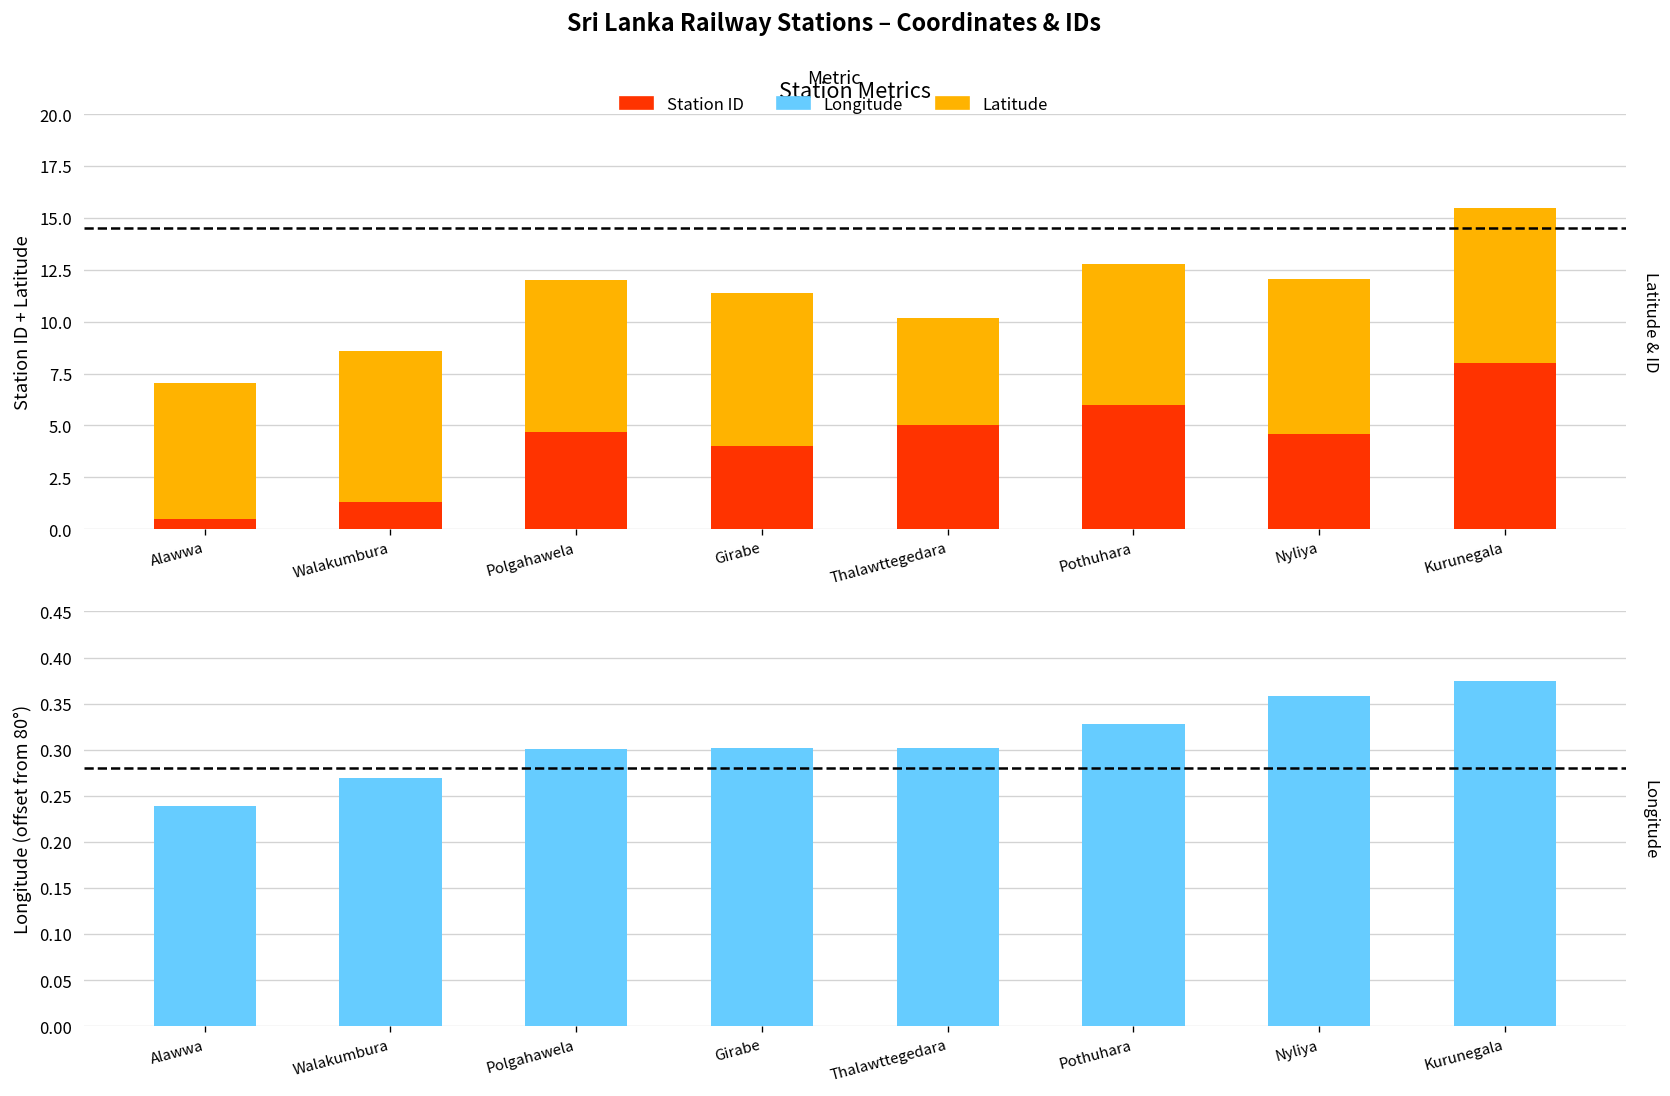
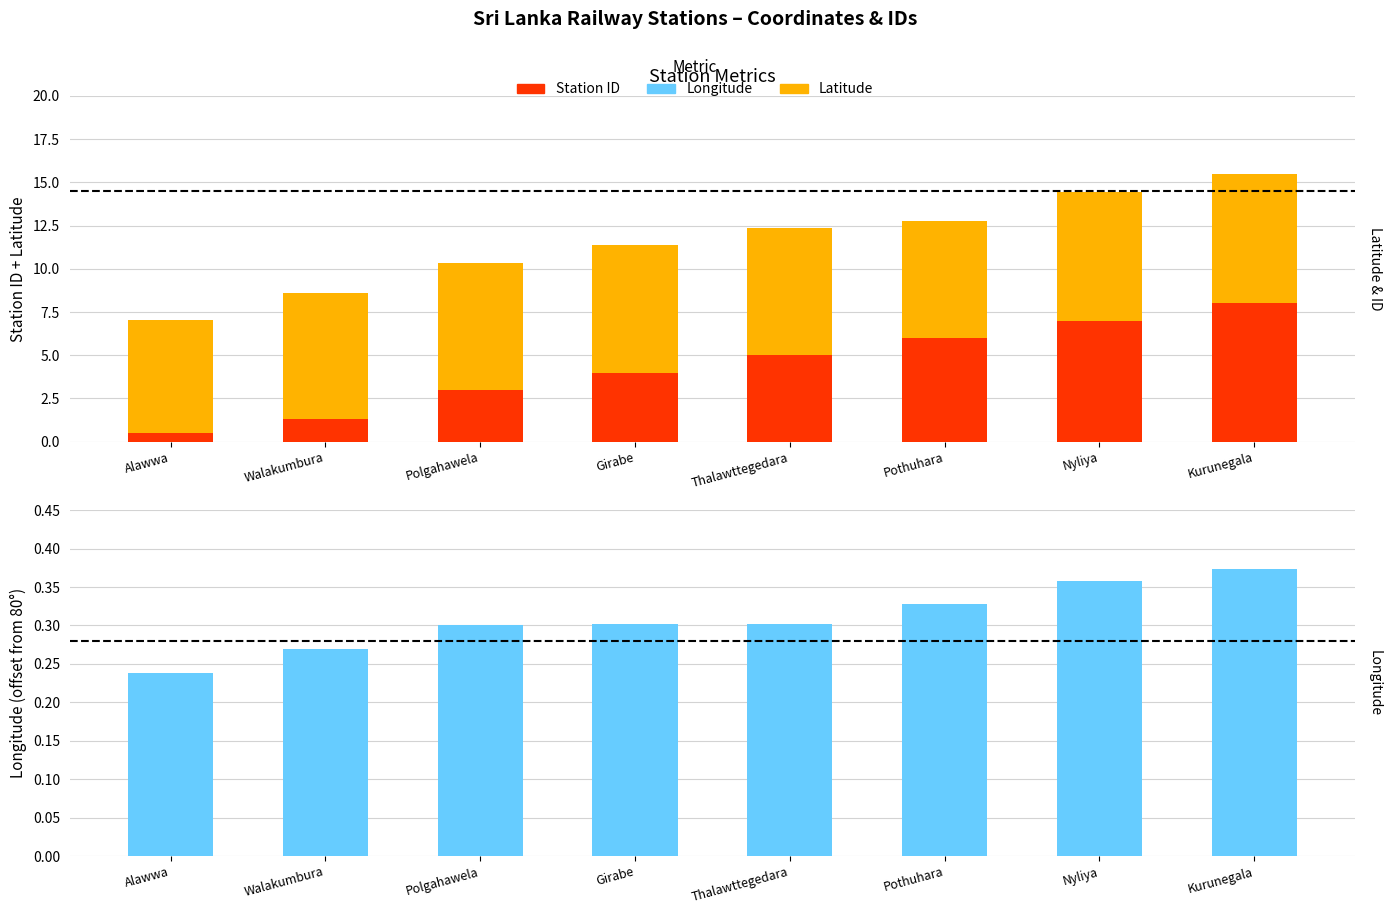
Station Metrics, Station ID, Polgahawela: 4.7 -> 3.0
Station Metrics, Latitude, Thalawttegedara: 5.2 -> 7.4
Station Metrics, Station ID, Nyliya: 4.6 -> 7.0
